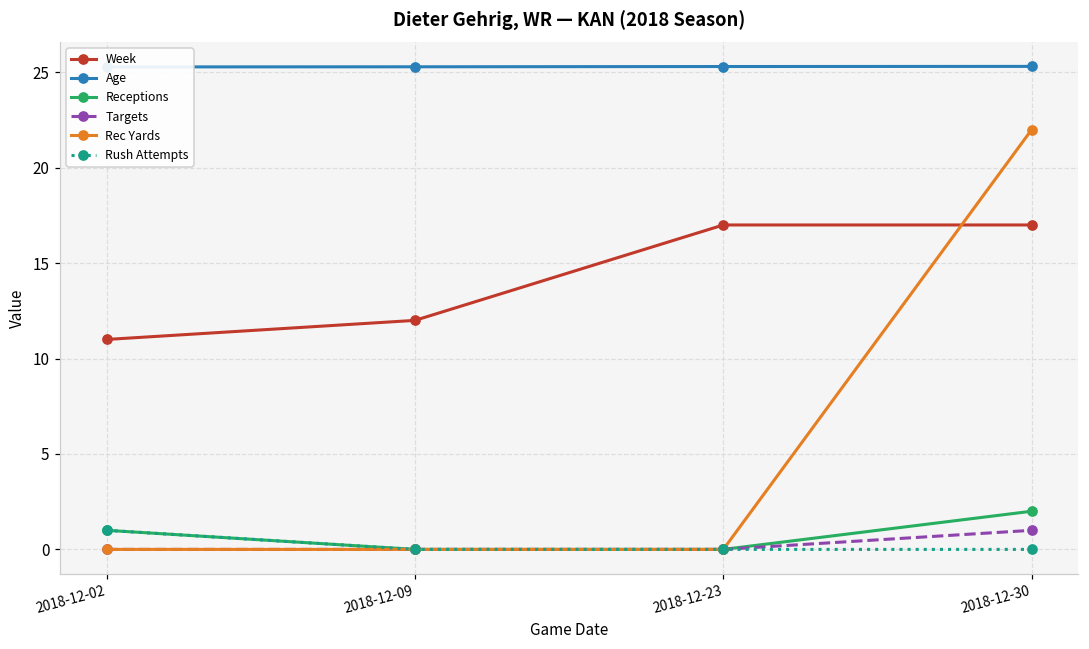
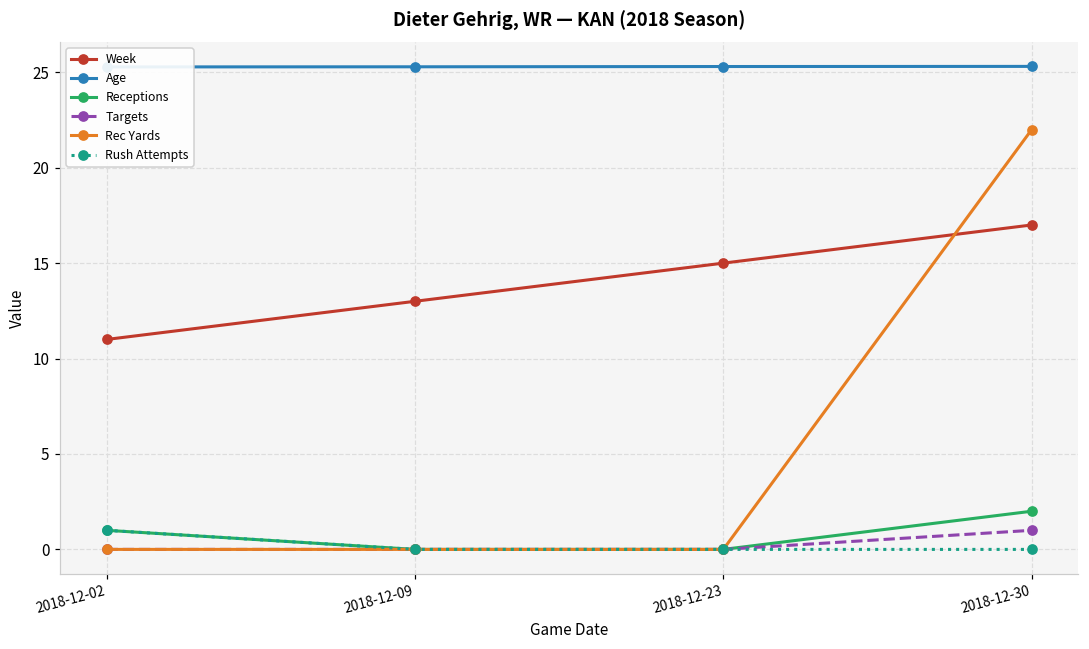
Week, 2018-12-09: 12 -> 13
Week, 2018-12-23: 17 -> 15
